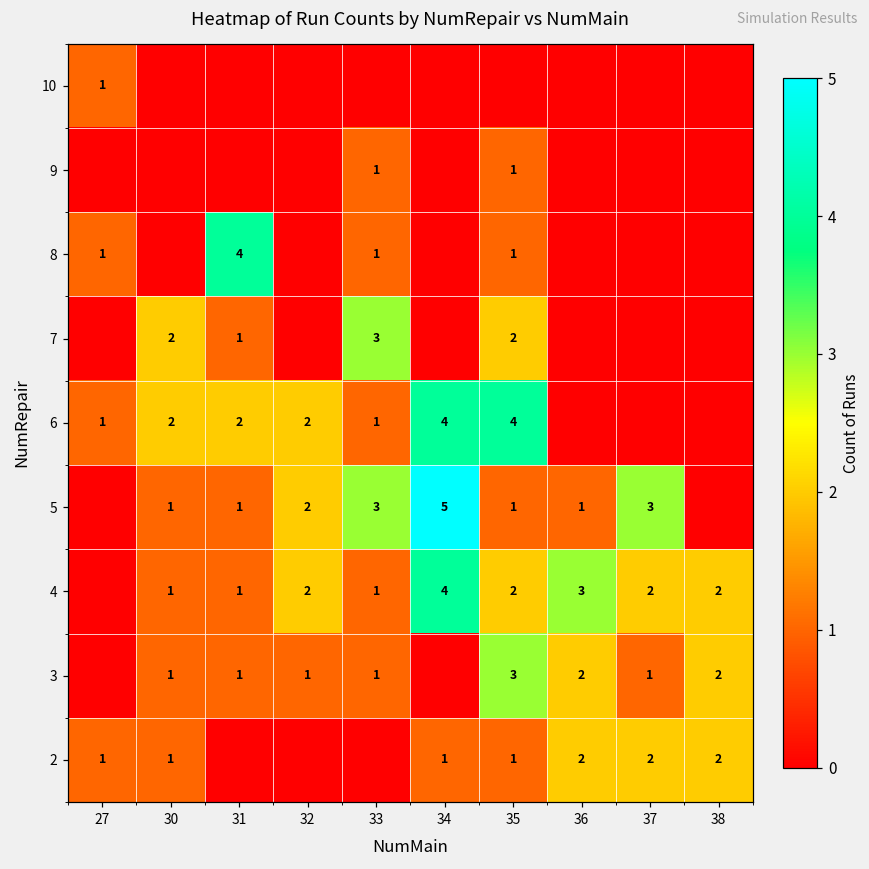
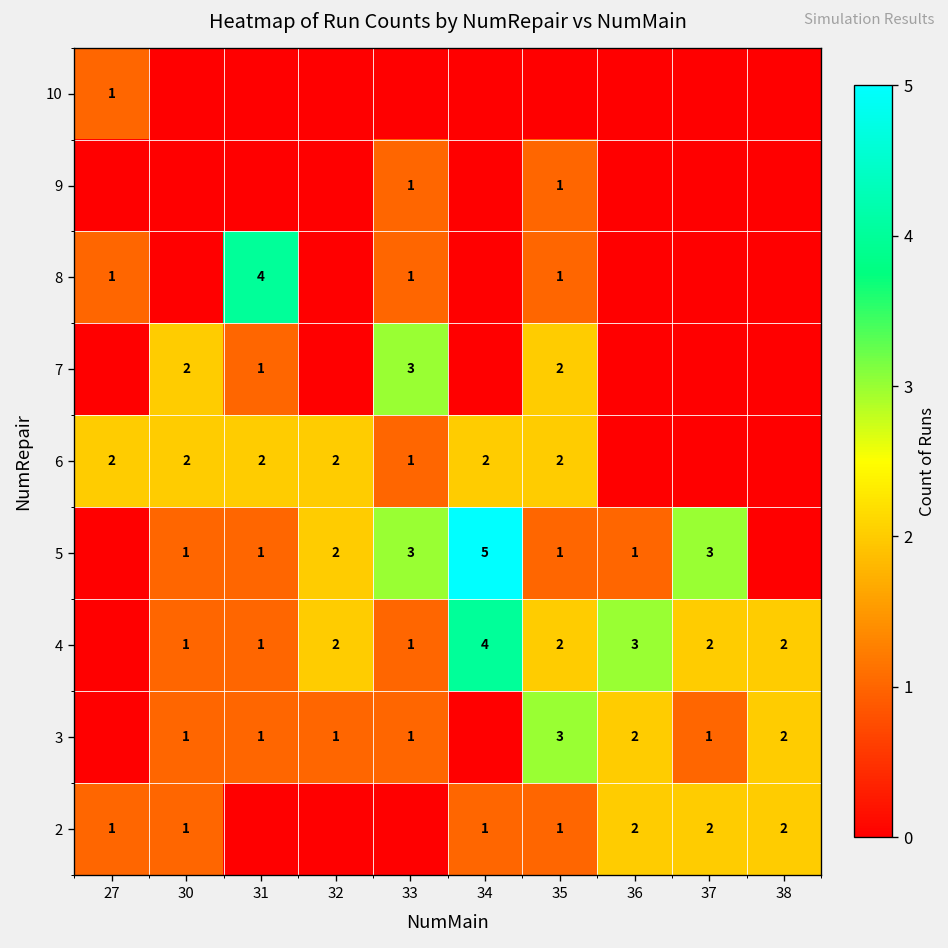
6, 27: 1 -> 2
6, 34: 4 -> 2
6, 35: 4 -> 2
